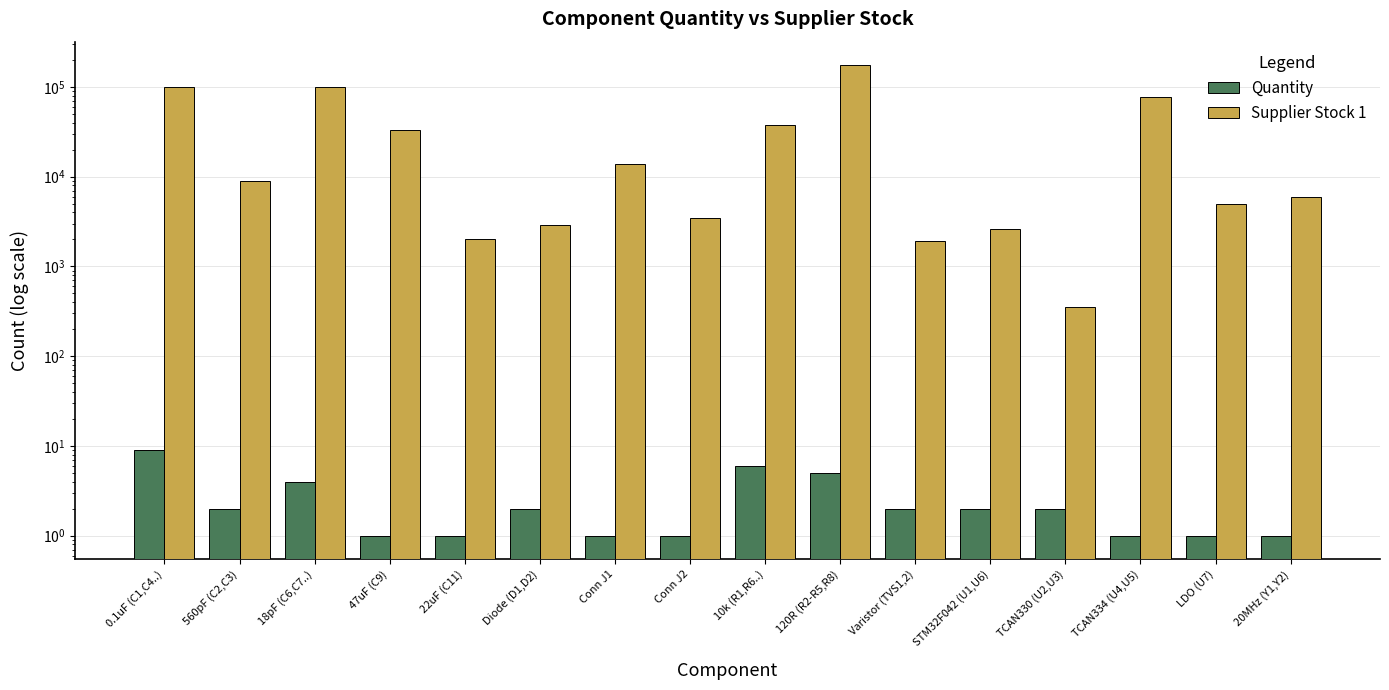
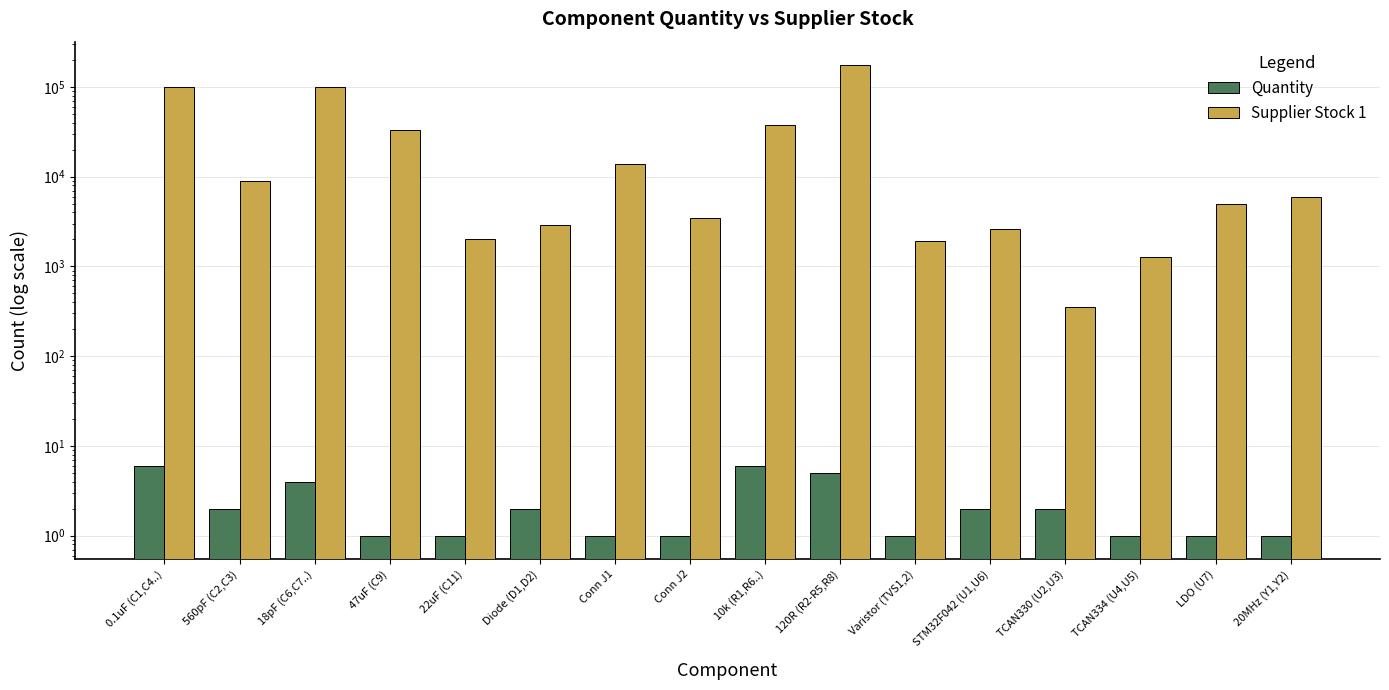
Quantity, 0.1uF (C1,C4..): 9 -> 6
Quantity, Varistor (TVS1,2): 2 -> 1
Supplier Stock 1, TCAN334 (U4,U5): 80000 -> 1300
